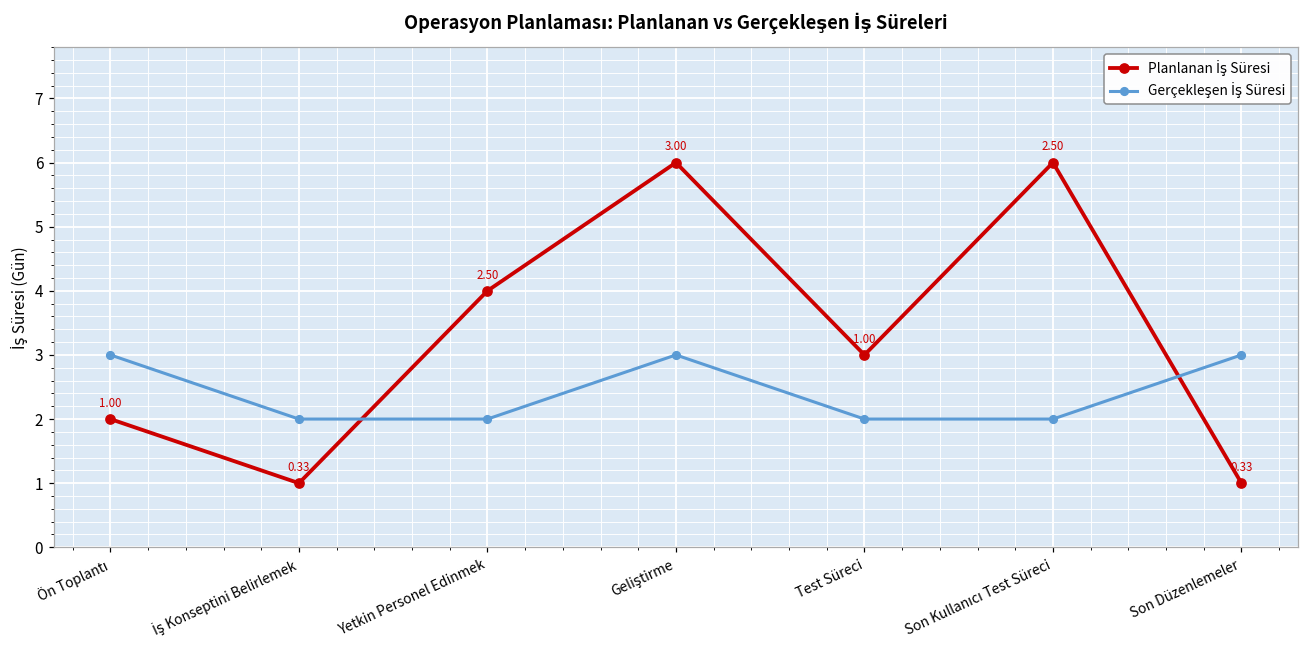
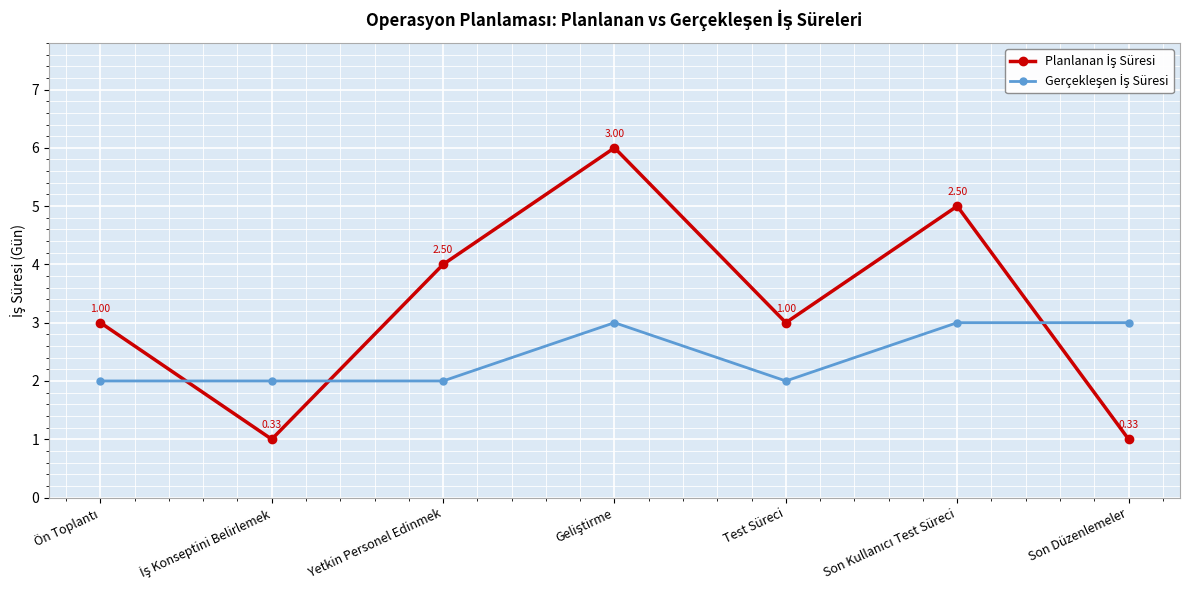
Planlanan İş Süresi, Ön Toplantı: 2 -> 3
Gerçekleşen İş Süresi, Ön Toplantı: 3 -> 2
Planlanan İş Süresi, Son Kullanıcı Test Süreci: 6 -> 5
Gerçekleşen İş Süresi, Son Kullanıcı Test Süreci: 2 -> 3
